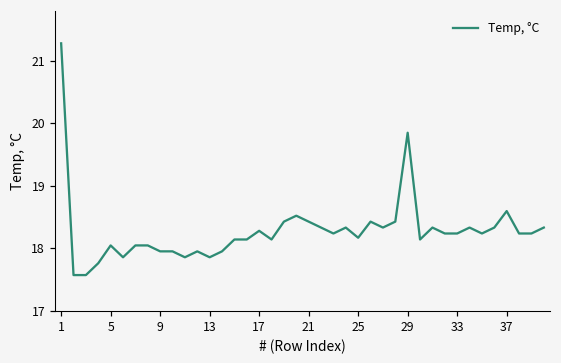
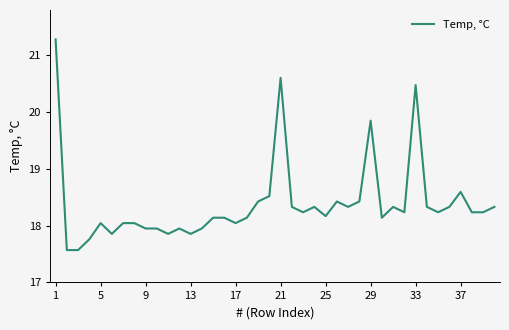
17: 18.3 -> 18.0
21: 18.4 -> 20.6
33: 18.2 -> 20.5
